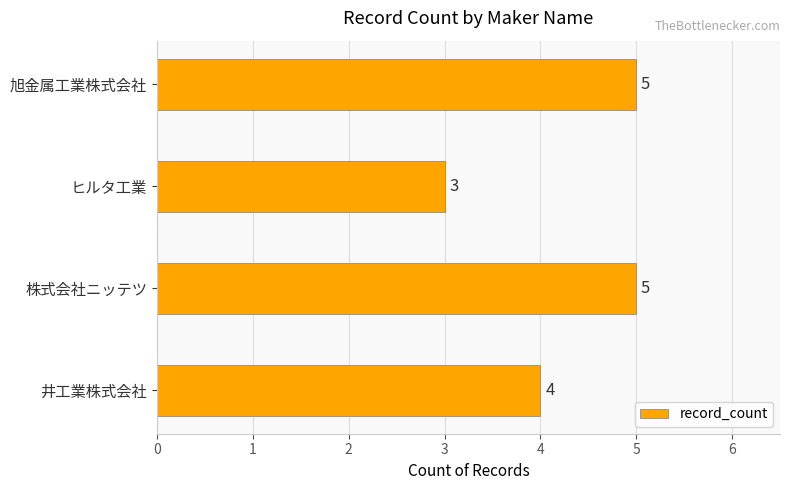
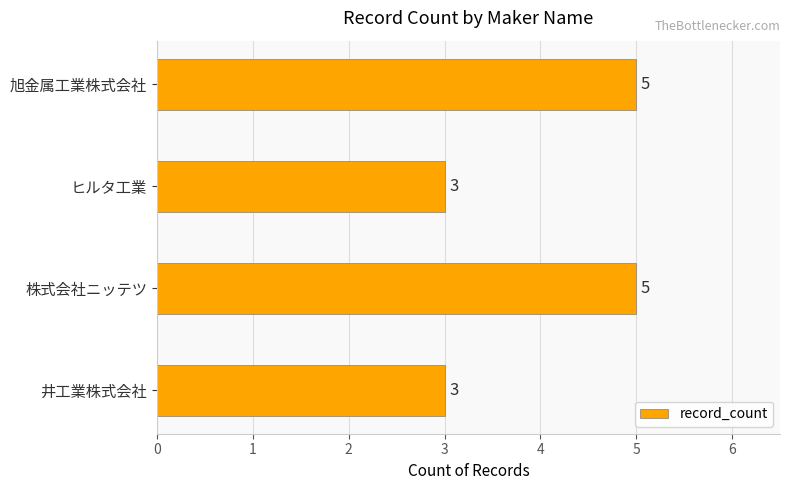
井工業株式会社: 4 -> 3
